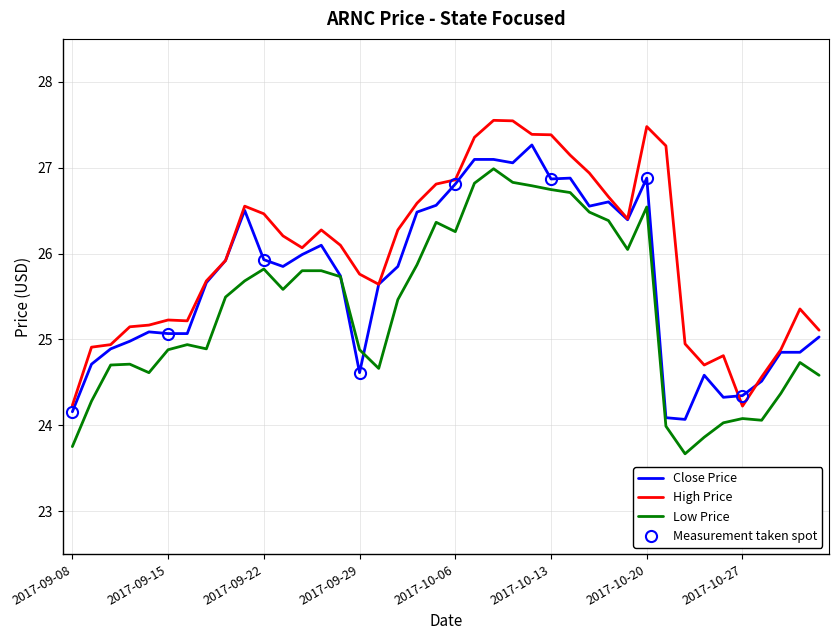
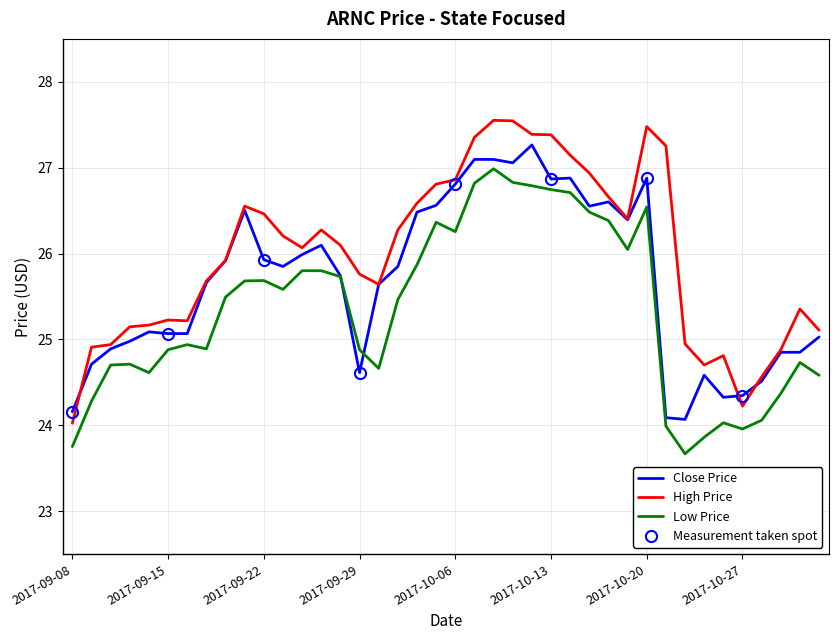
High Price, 2017-09-08: 24.2 -> 24.0
Low Price, 2017-09-22: 25.8 -> 25.7
Low Price, 2017-10-27: 24.1 -> 24.0
